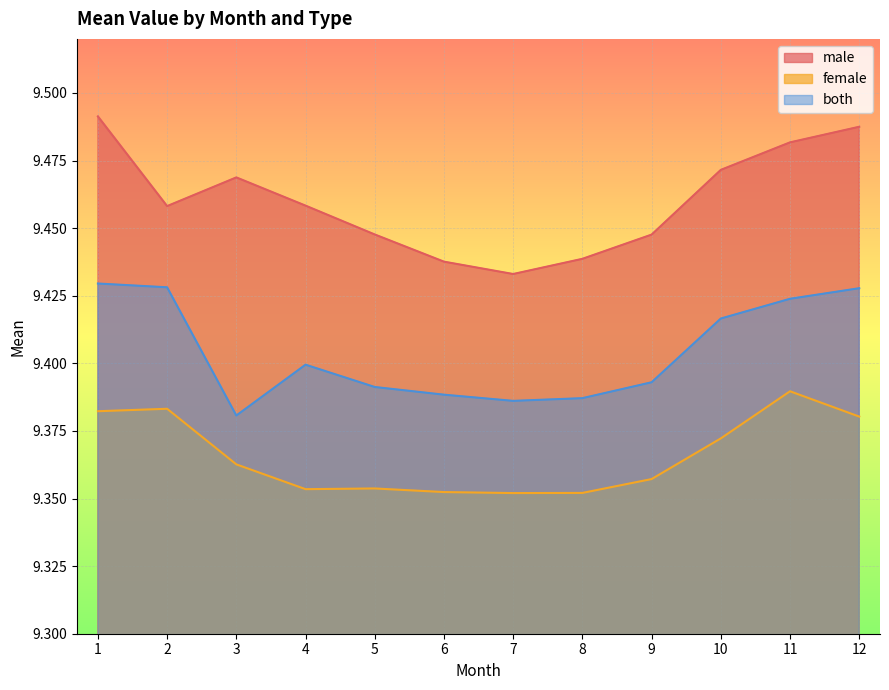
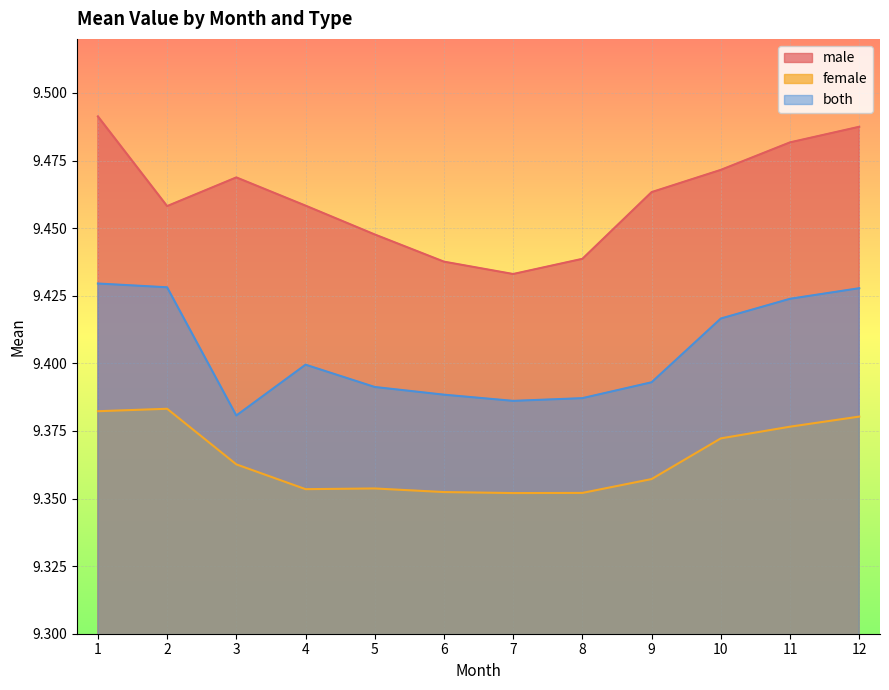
male, 9: 9.448 -> 9.463
female, 11: 9.390 -> 9.377
